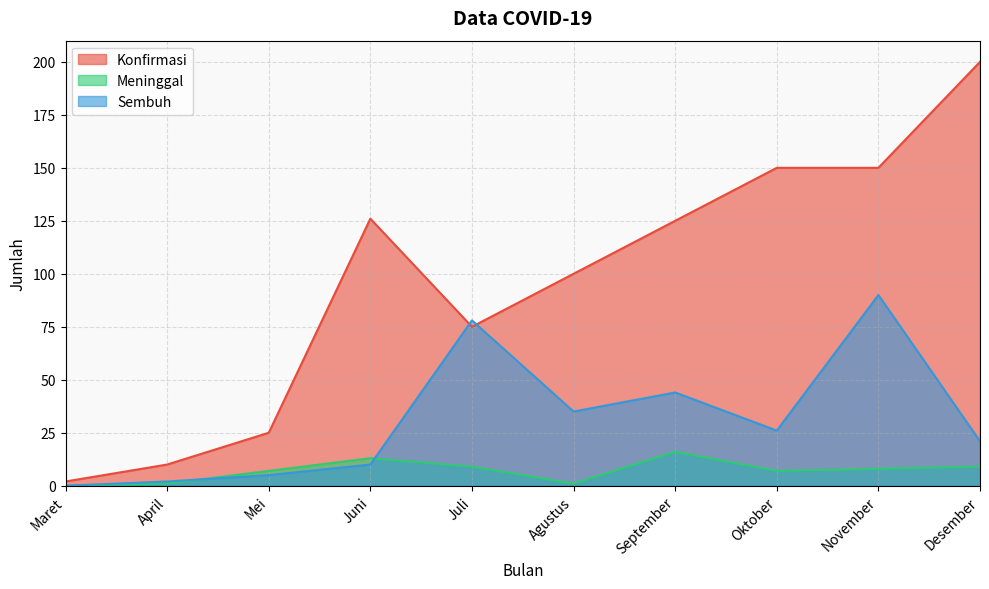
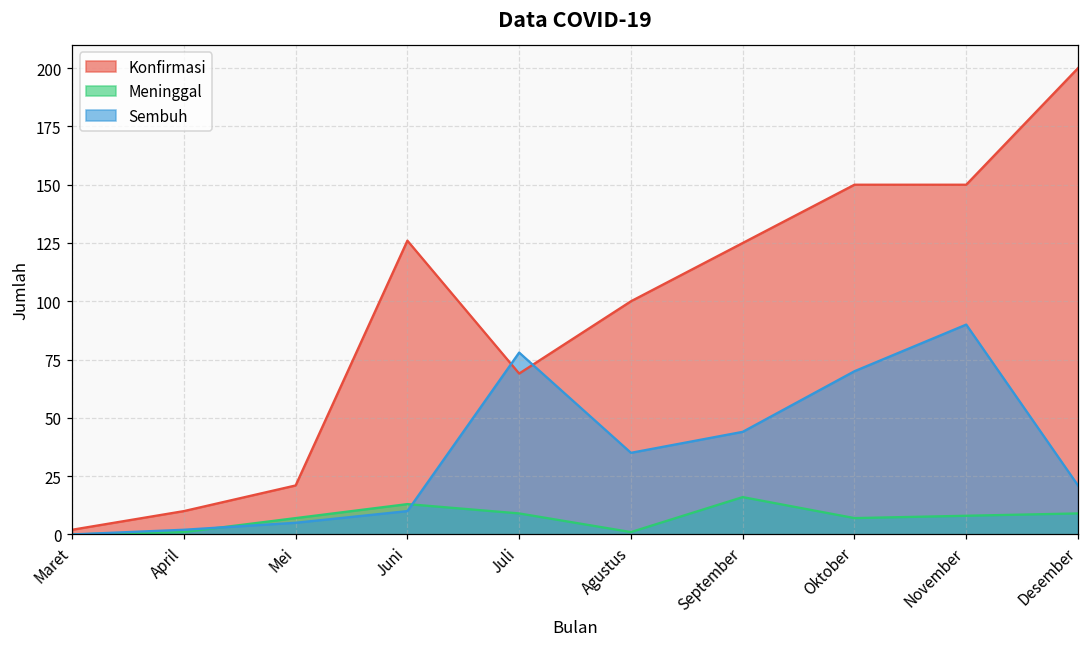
Konfirmasi, Mei: 25 -> 21
Konfirmasi, Juli: 75 -> 69
Sembuh, Oktober: 26 -> 70
